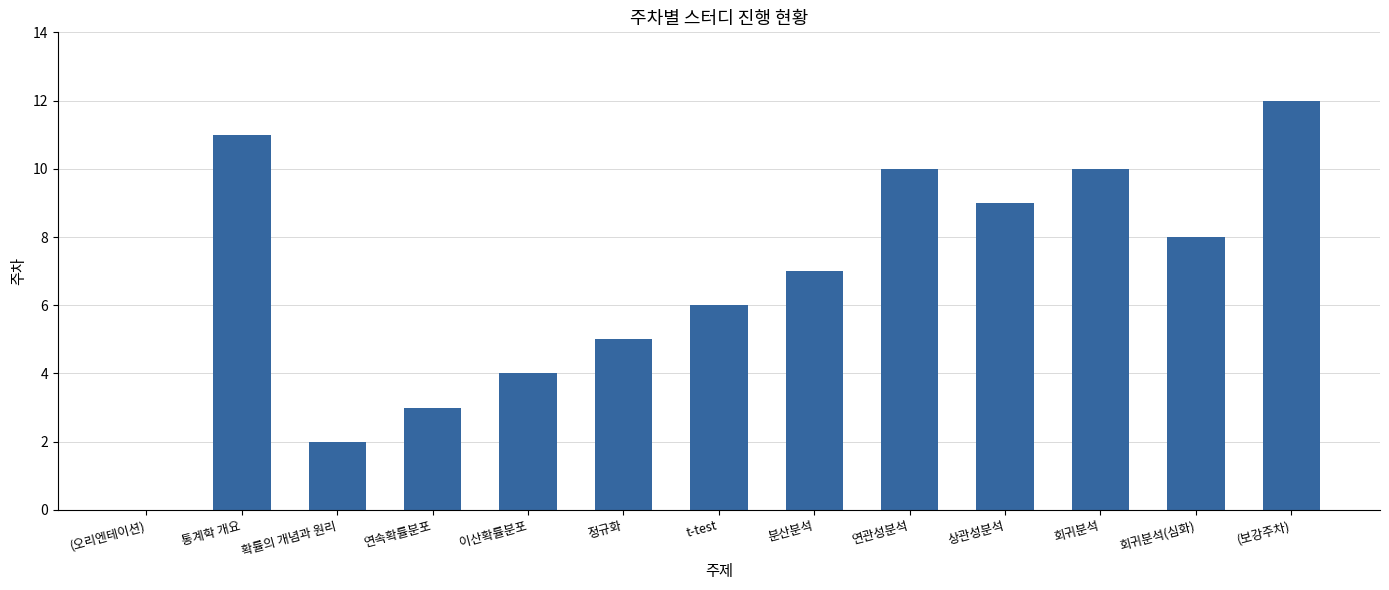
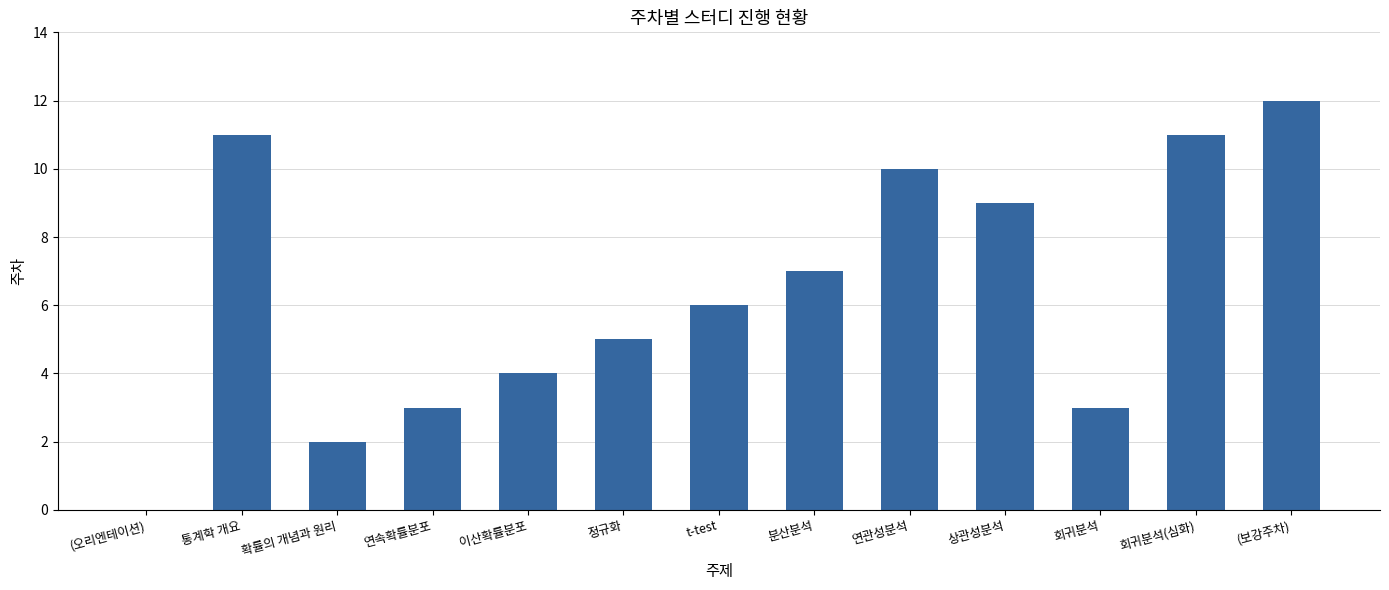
회귀분석: 10 -> 3
회귀분석(심화): 8 -> 11
